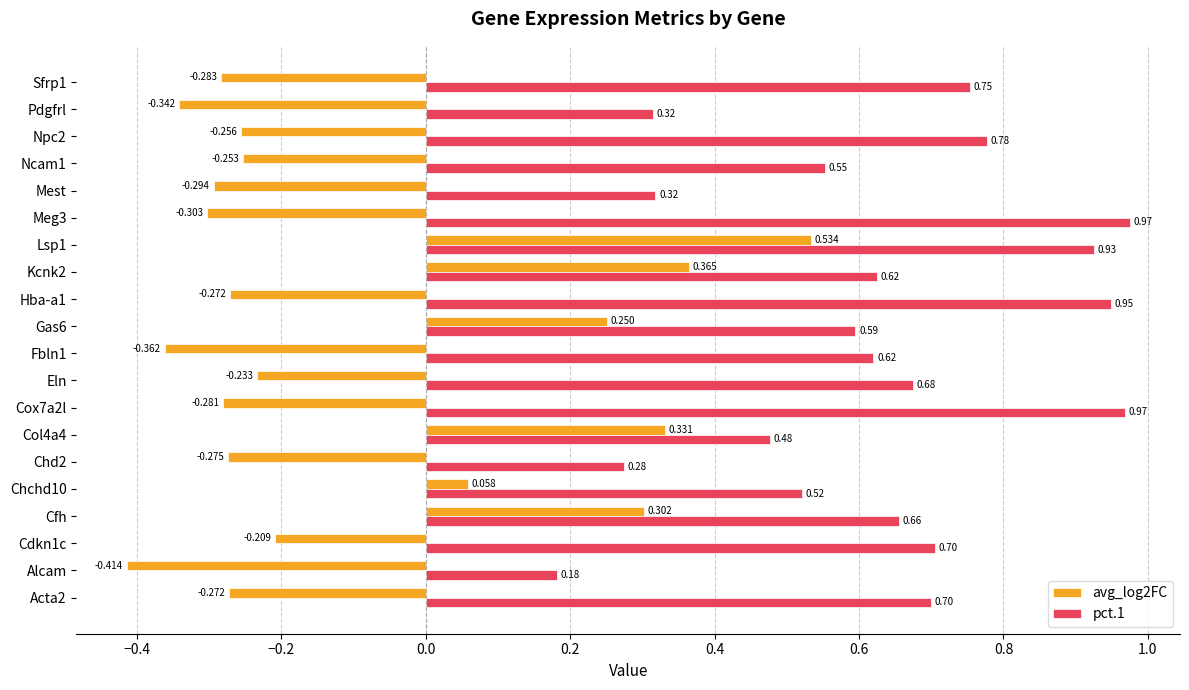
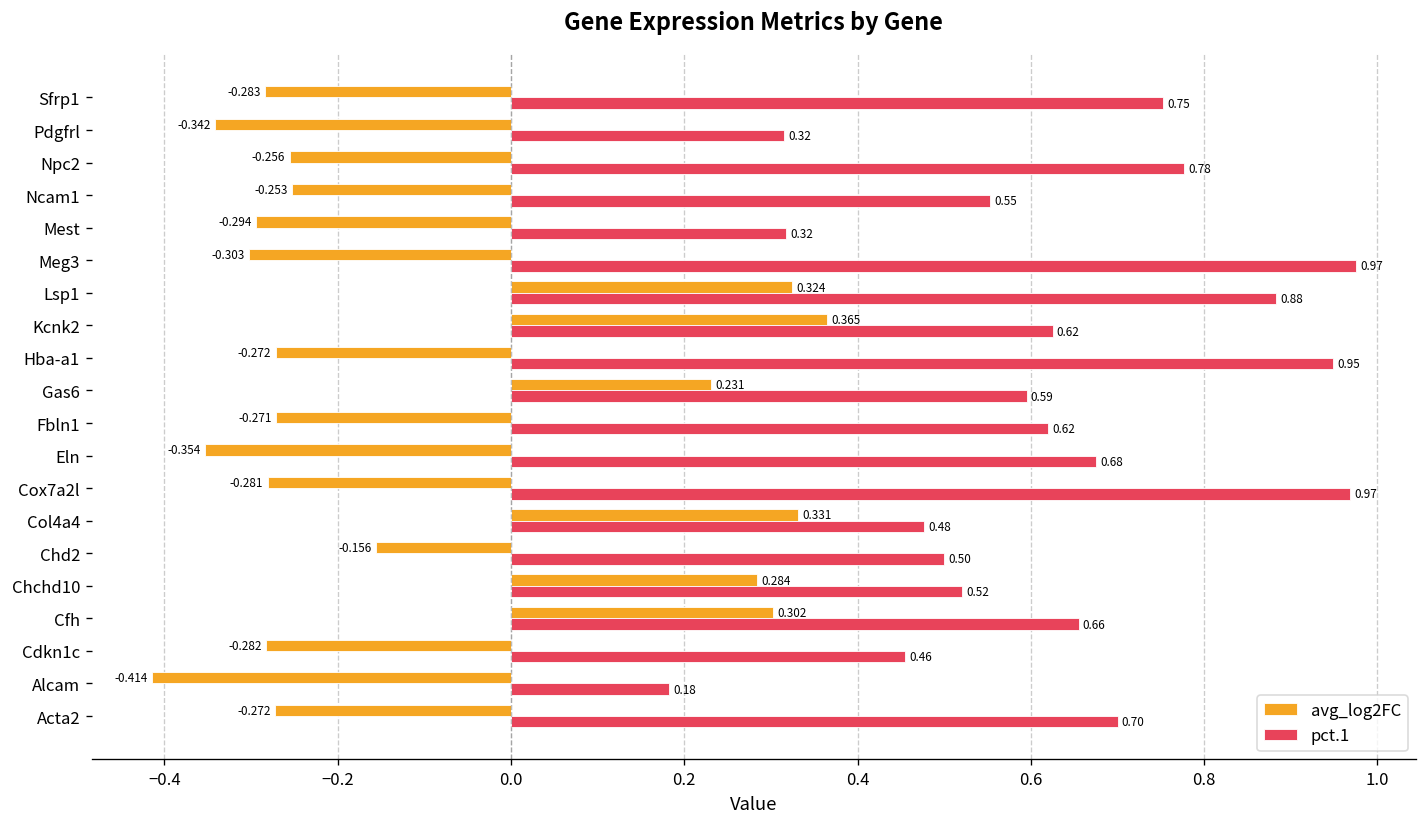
avg_log2FC, Lsp1: 0.534 -> 0.324
pct.1, Lsp1: 0.93 -> 0.88
avg_log2FC, Gas6: 0.250 -> 0.231
avg_log2FC, Fbln1: -0.362 -> -0.271
avg_log2FC, Eln: -0.233 -> -0.354
avg_log2FC, Chd2: -0.275 -> -0.156
pct.1, Chd2: 0.28 -> 0.50
avg_log2FC, Chchd10: 0.058 -> 0.284
avg_log2FC, Cdkn1c: -0.209 -> -0.282
pct.1, Cdkn1c: 0.70 -> 0.46
